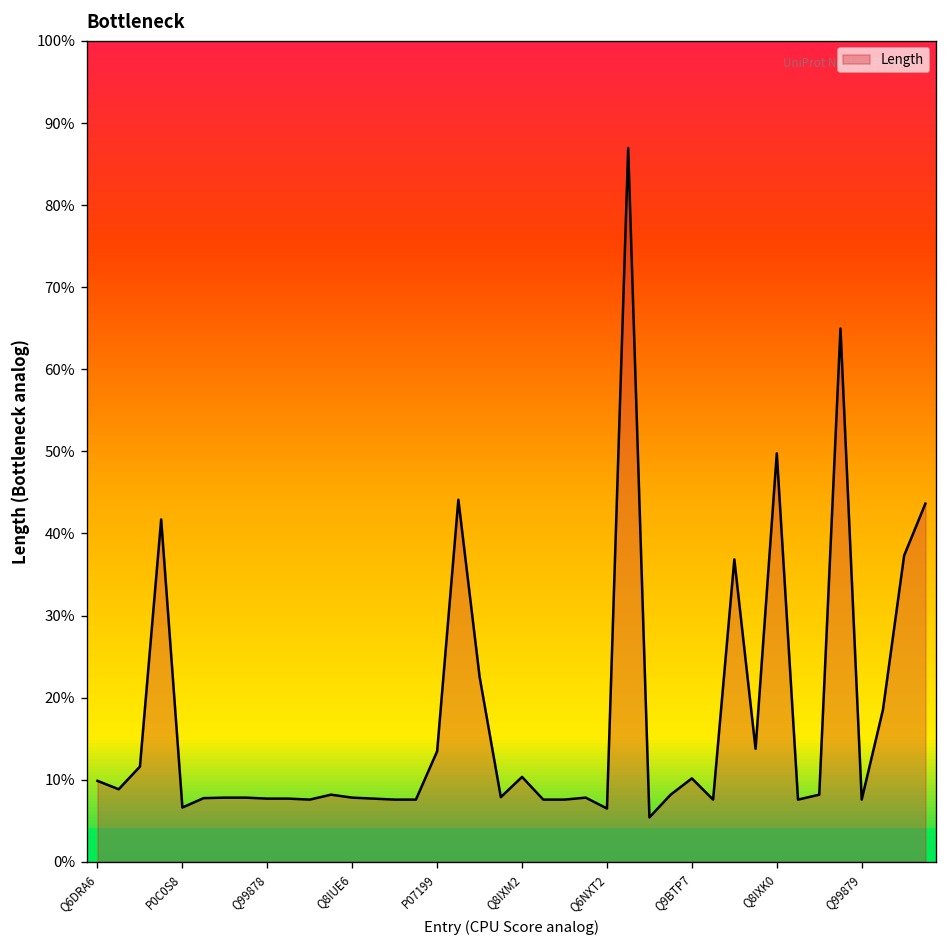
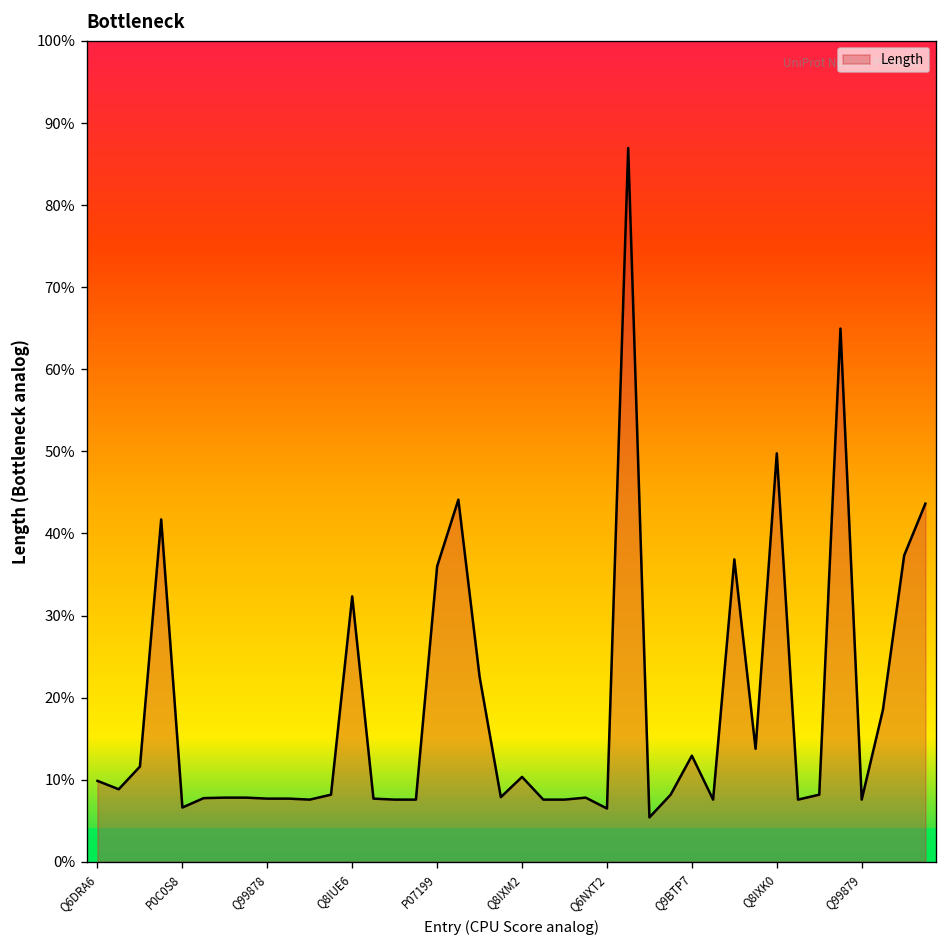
Q8IUE6: 8% -> 32%
P07199: 13% -> 36%
Q9BTP7: 10% -> 13%
